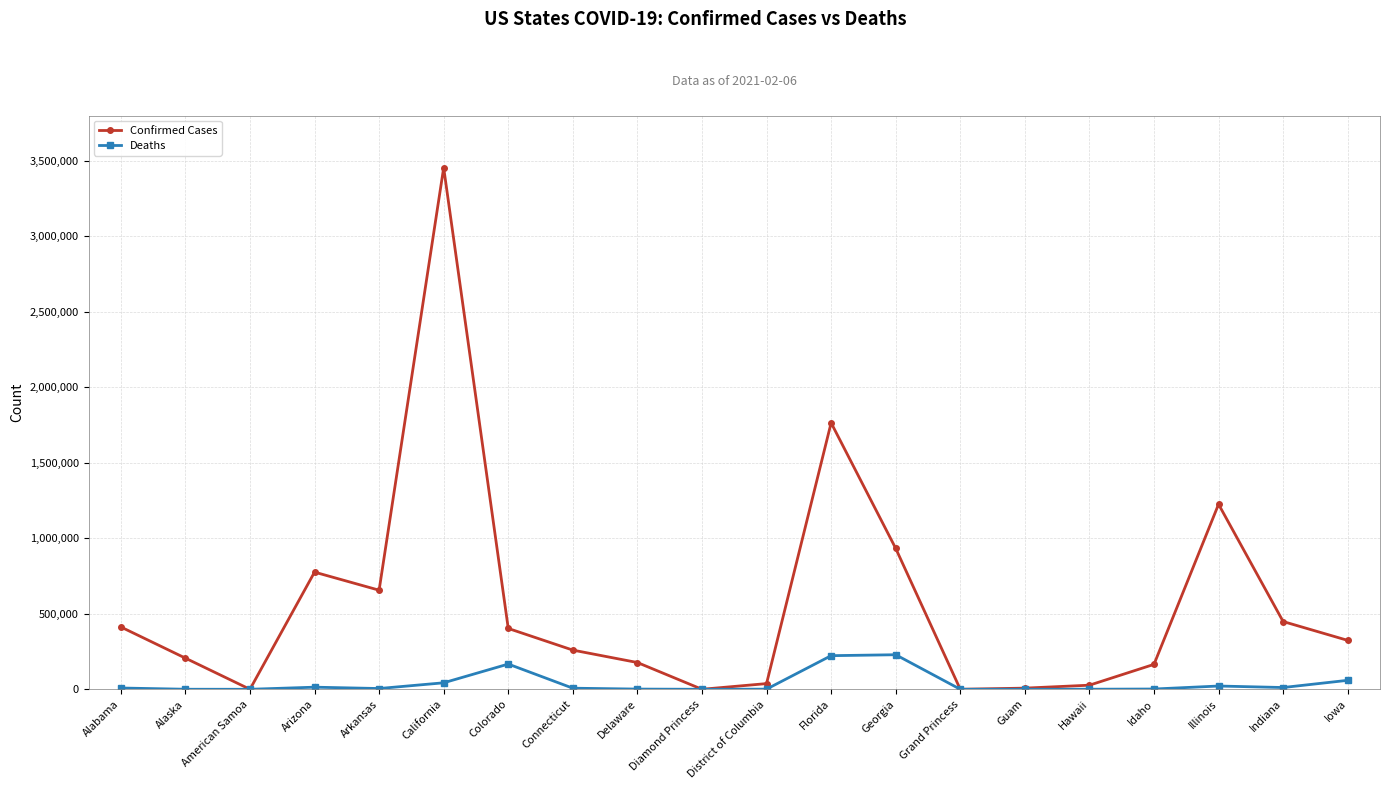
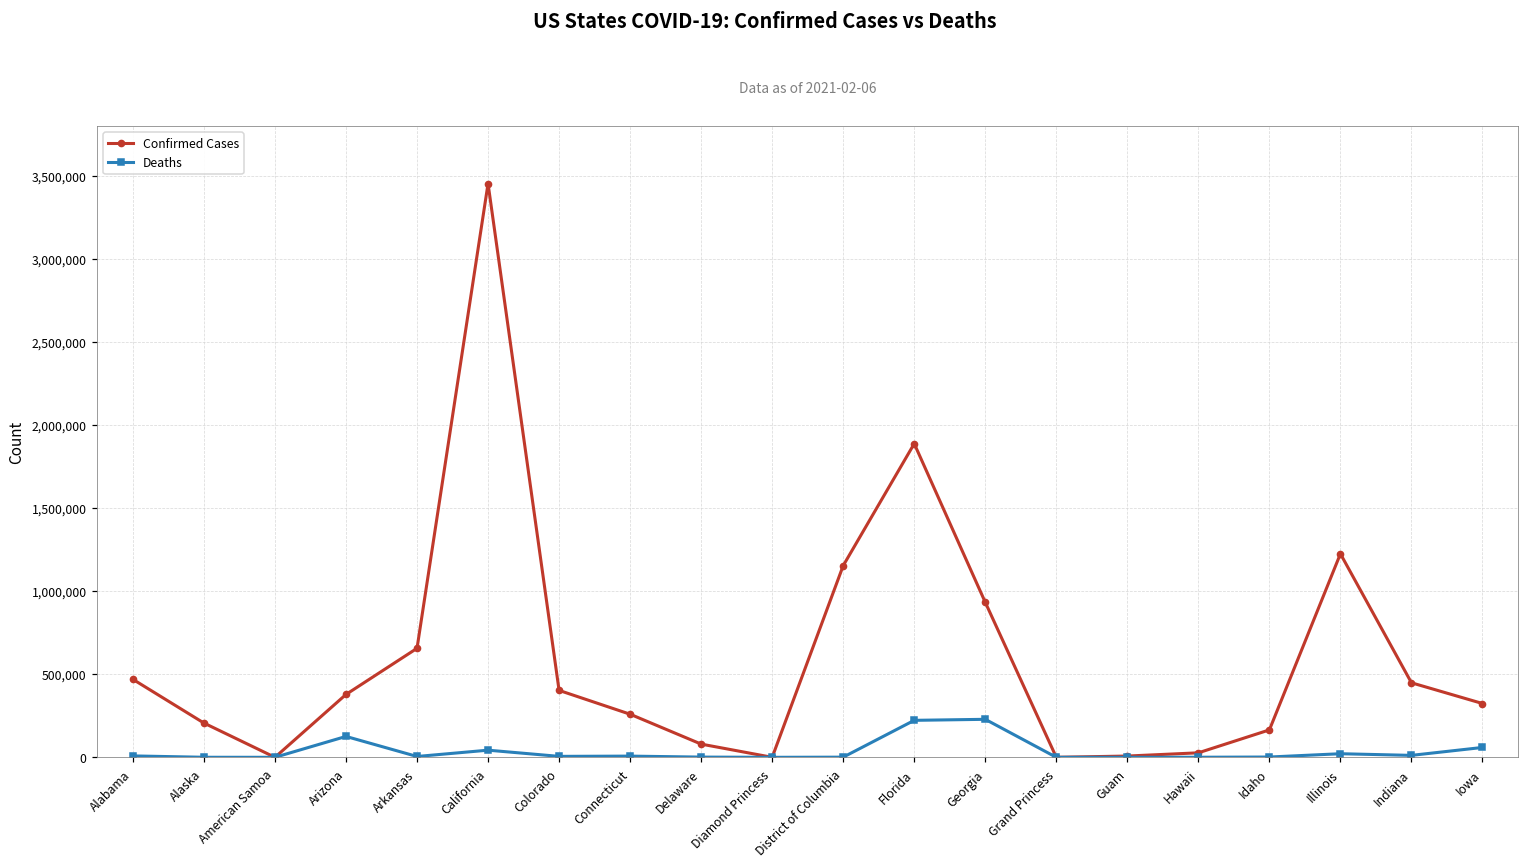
Confirmed Cases, Alabama: 410,000 -> 470,000
Confirmed Cases, Arizona: 780,000 -> 380,000
Deaths, Arizona: 10,000 -> 130,000
Deaths, Colorado: 170,000 -> 10,000
Confirmed Cases, Delaware: 180,000 -> 80,000
Confirmed Cases, District of Columbia: 40,000 -> 1,150,000
Confirmed Cases, Florida: 1,760,000 -> 1,890,000
